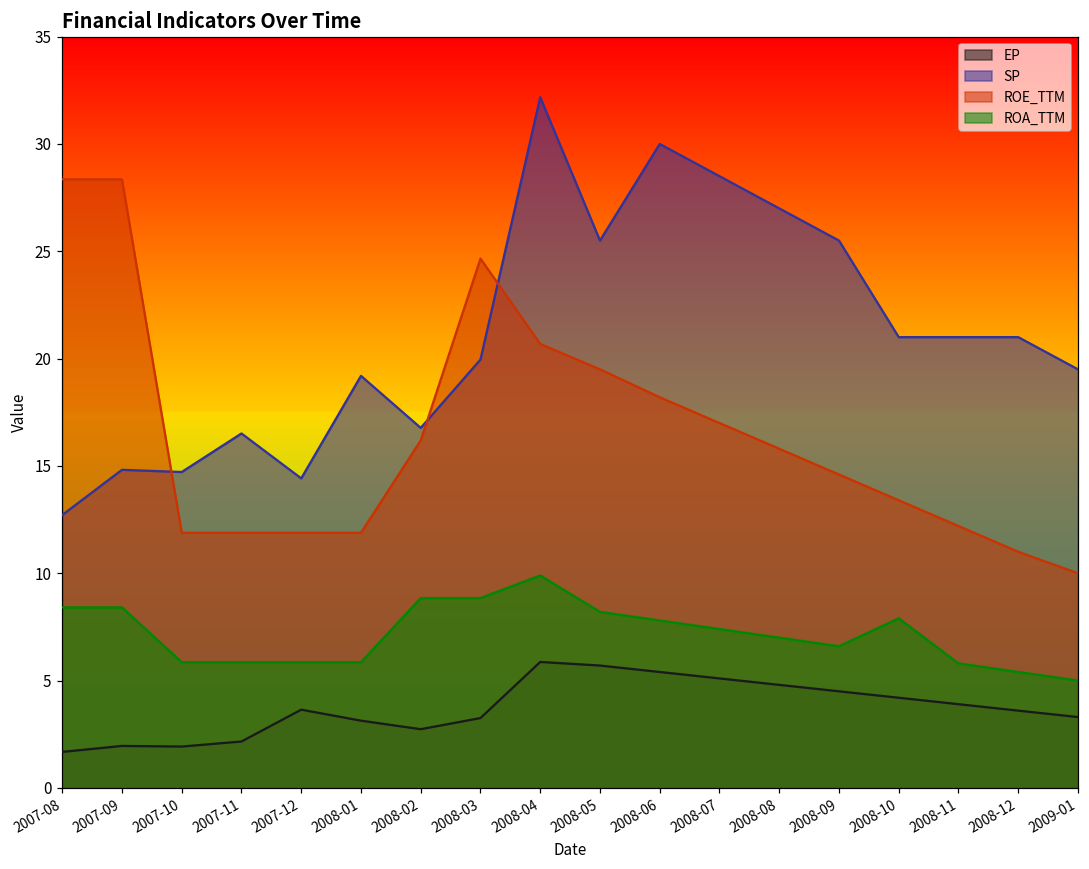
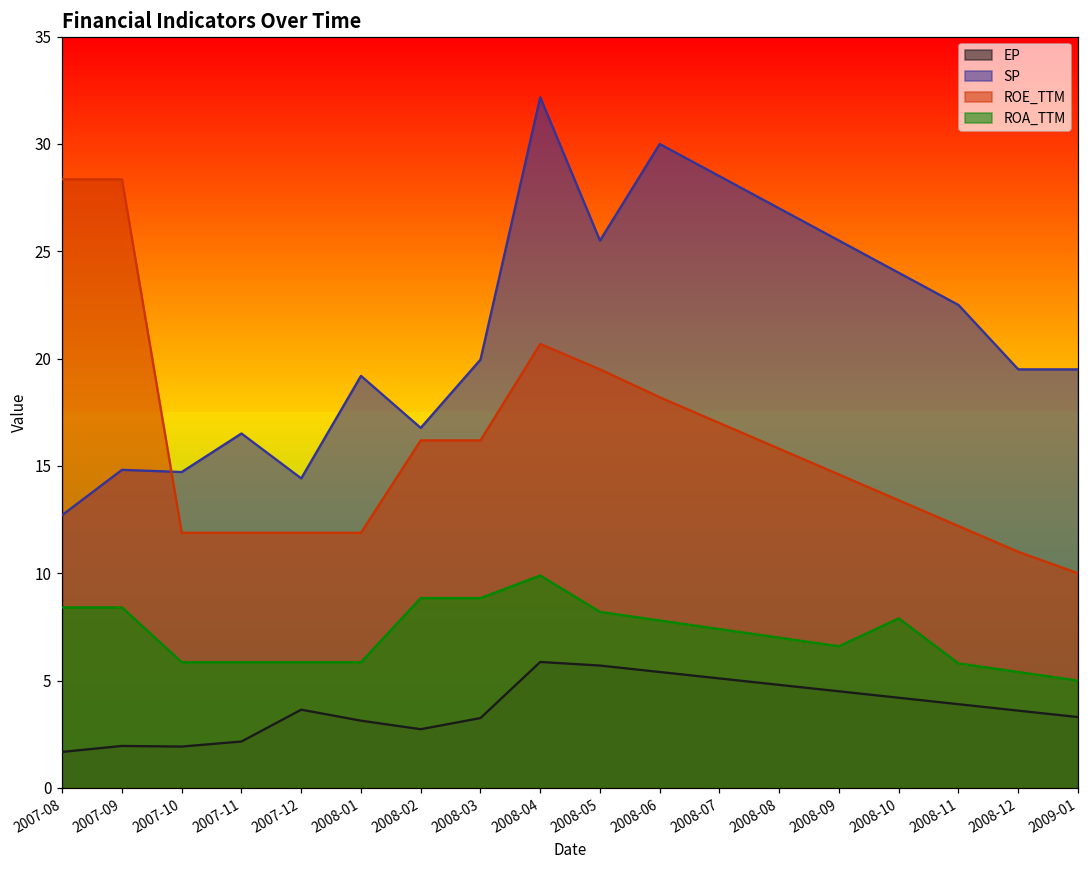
ROE_TTM, 2008-03: 24.7 -> 16.2
SP, 2008-10: 21.0 -> 24.0
SP, 2008-11: 21.0 -> 22.5
SP, 2008-12: 21.0 -> 19.5
